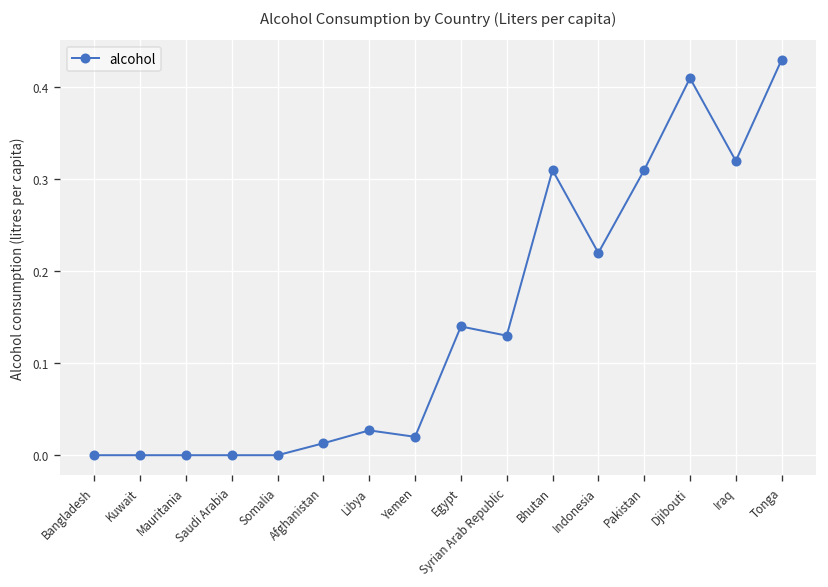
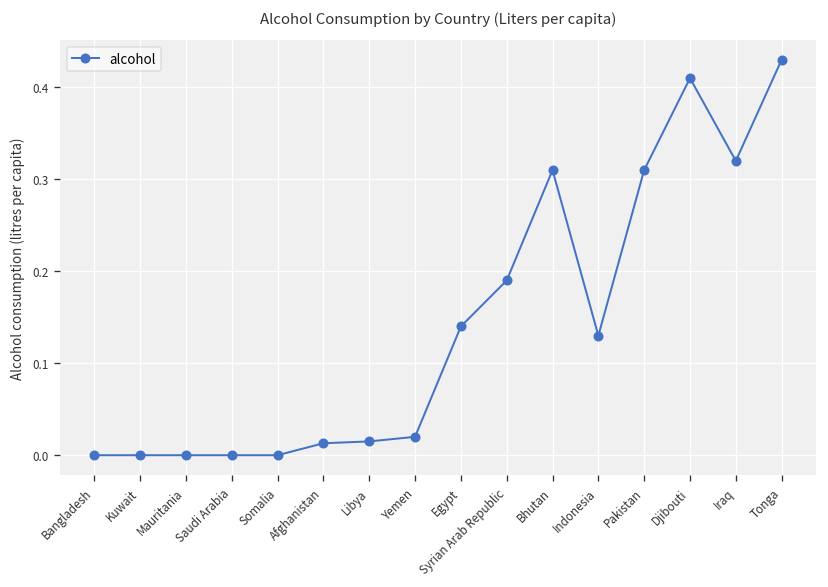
Libya: 0.03 -> 0.02
Syrian Arab Republic: 0.13 -> 0.19
Indonesia: 0.22 -> 0.13
